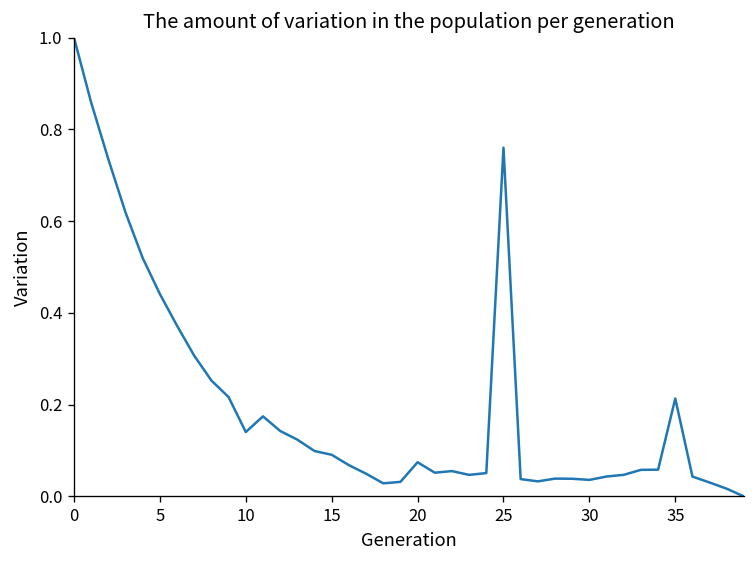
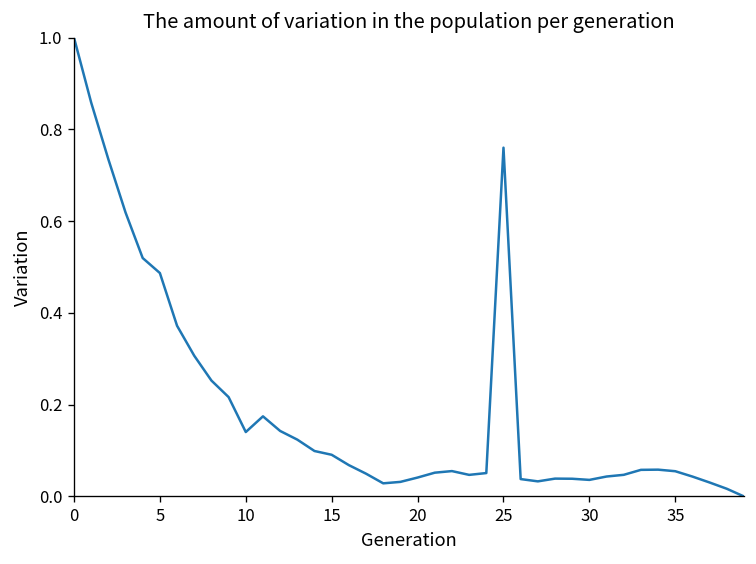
5: 0.44 -> 0.49
20: 0.07 -> 0.04
35: 0.21 -> 0.06
